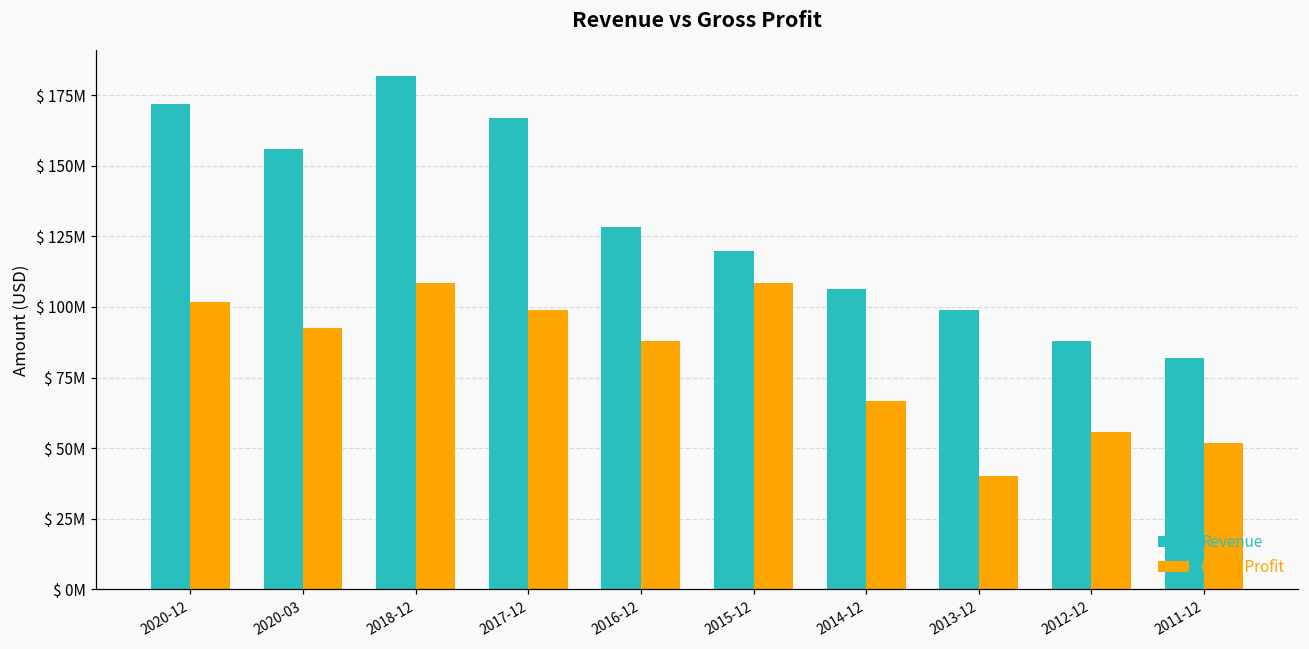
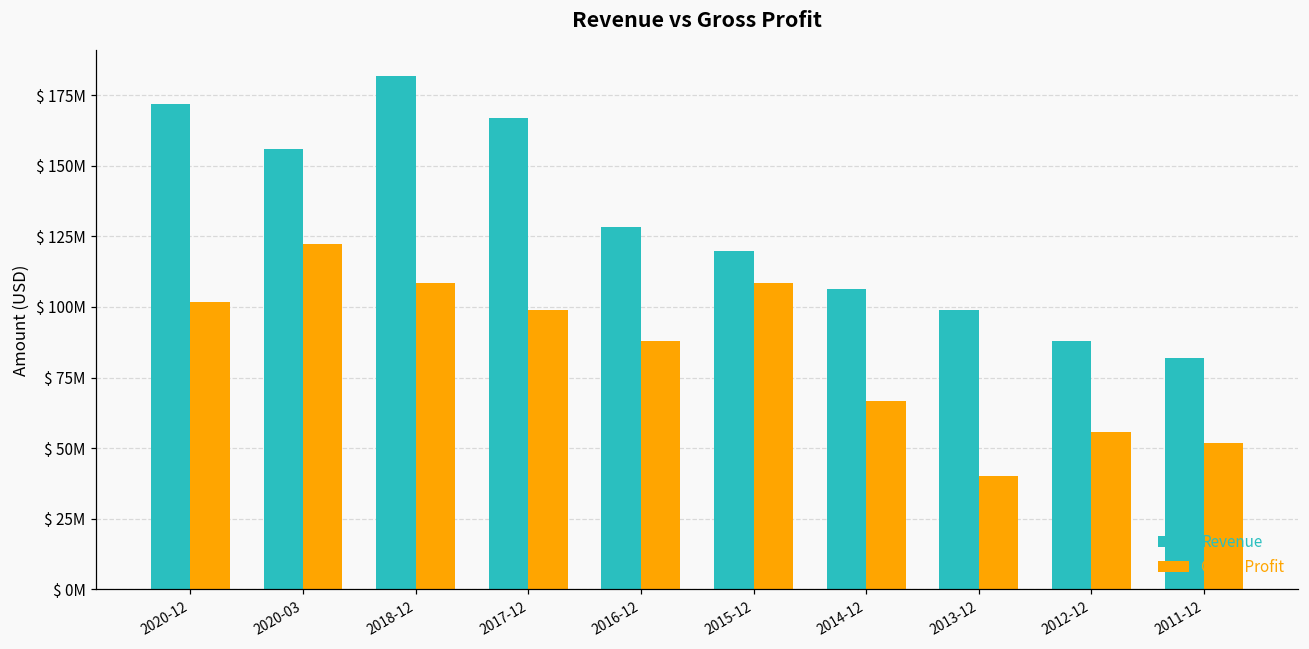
Gross Profit, 2020-03: $ 93000000 -> $ 122000000
